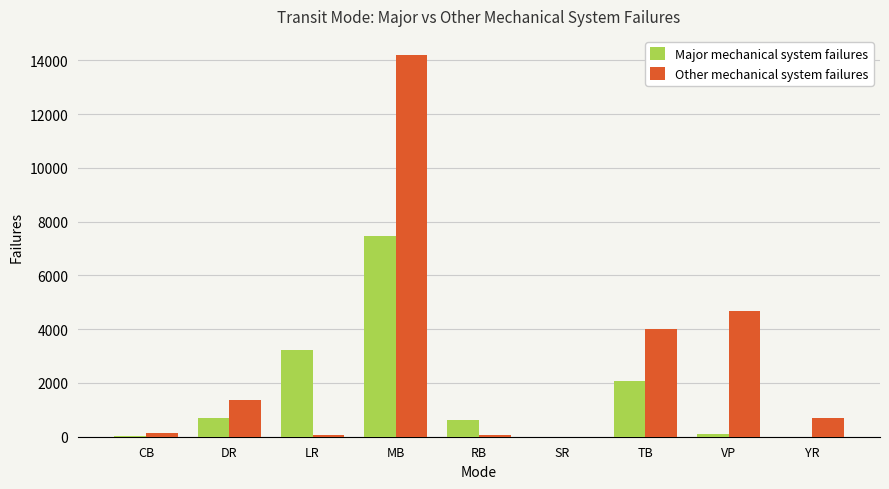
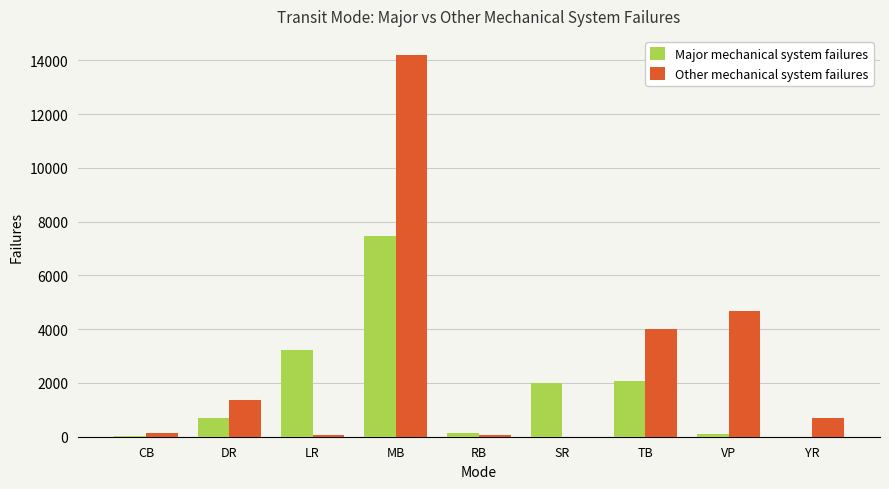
Major mechanical system failures, RB: 600 -> 200
Major mechanical system failures, SR: 0 -> 2000
